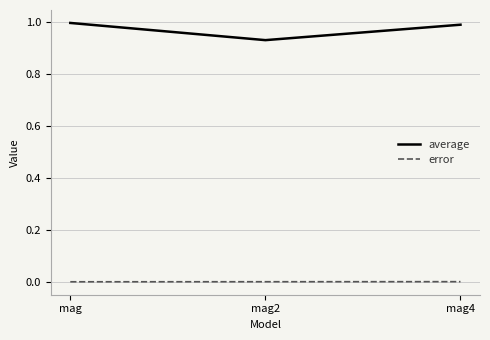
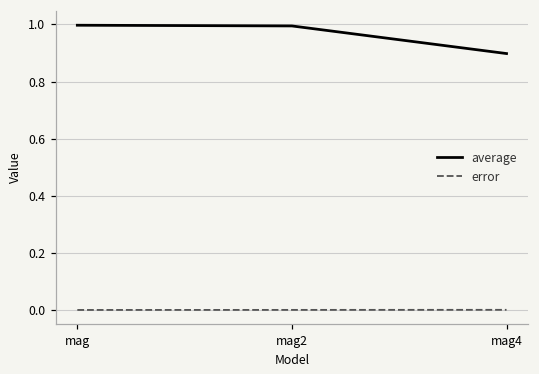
average, mag2: 0.93 -> 0.99
average, mag4: 0.99 -> 0.90
